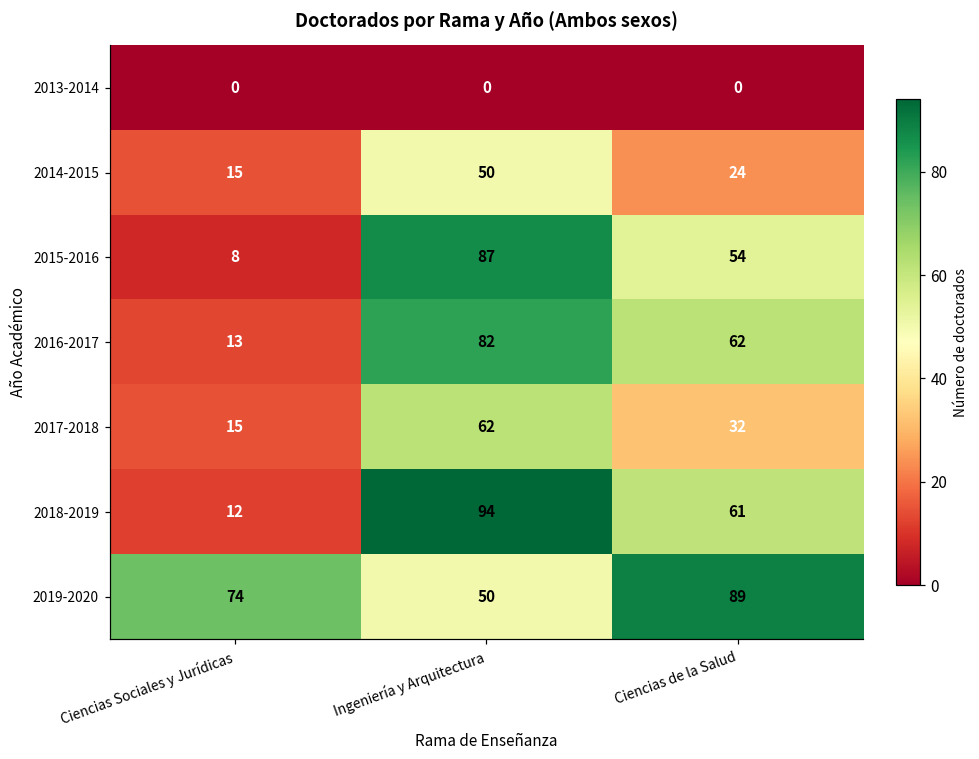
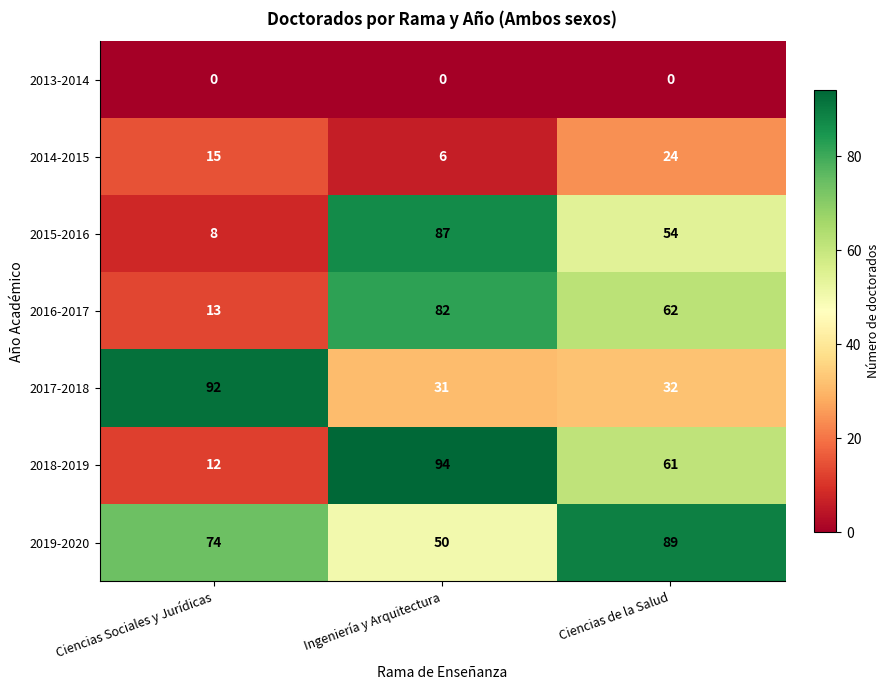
2014-2015, Ingeniería y Arquitectura: 50 -> 6
2017-2018, Ciencias Sociales y Jurídicas: 15 -> 92
2017-2018, Ingeniería y Arquitectura: 62 -> 31
